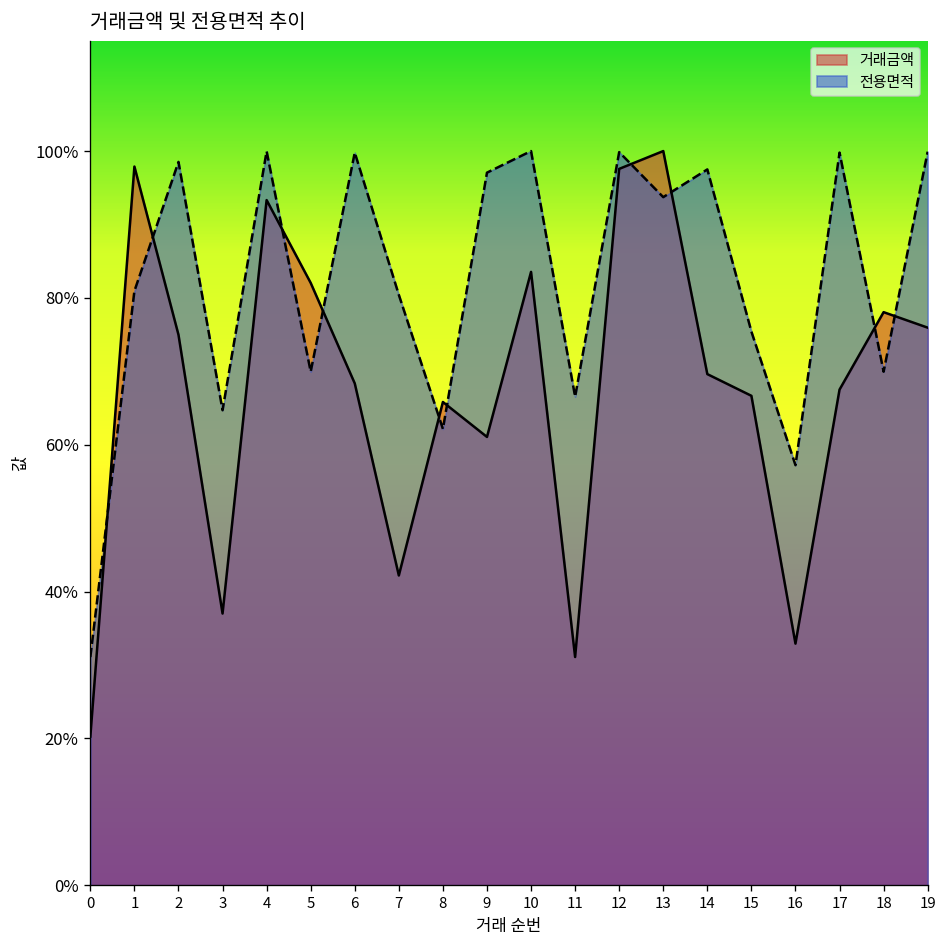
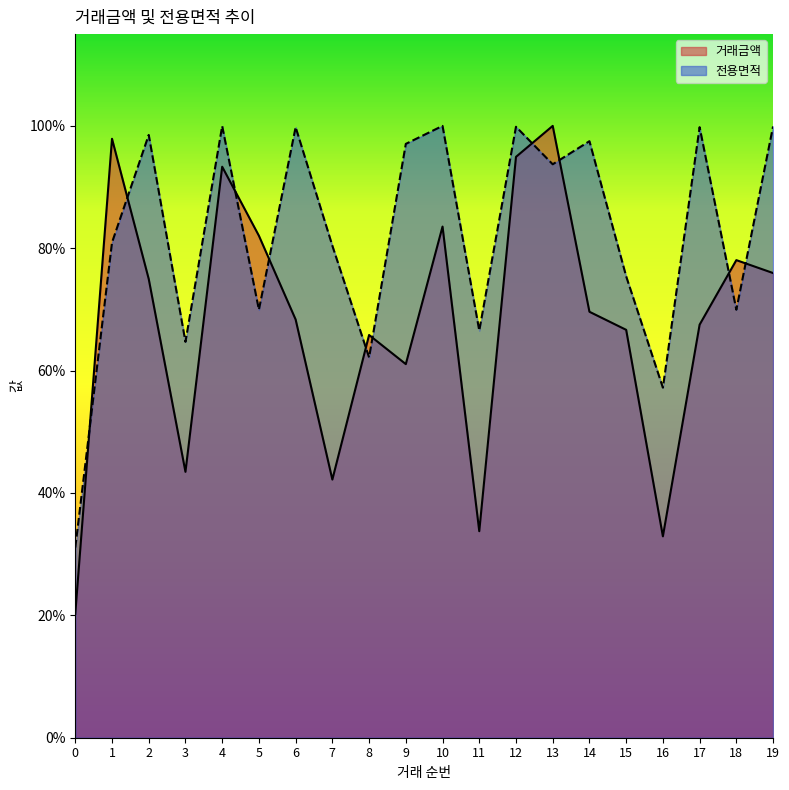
거래금액, 3: 37% -> 43%
거래금액, 11: 31% -> 34%
거래금액, 12: 98% -> 95%
